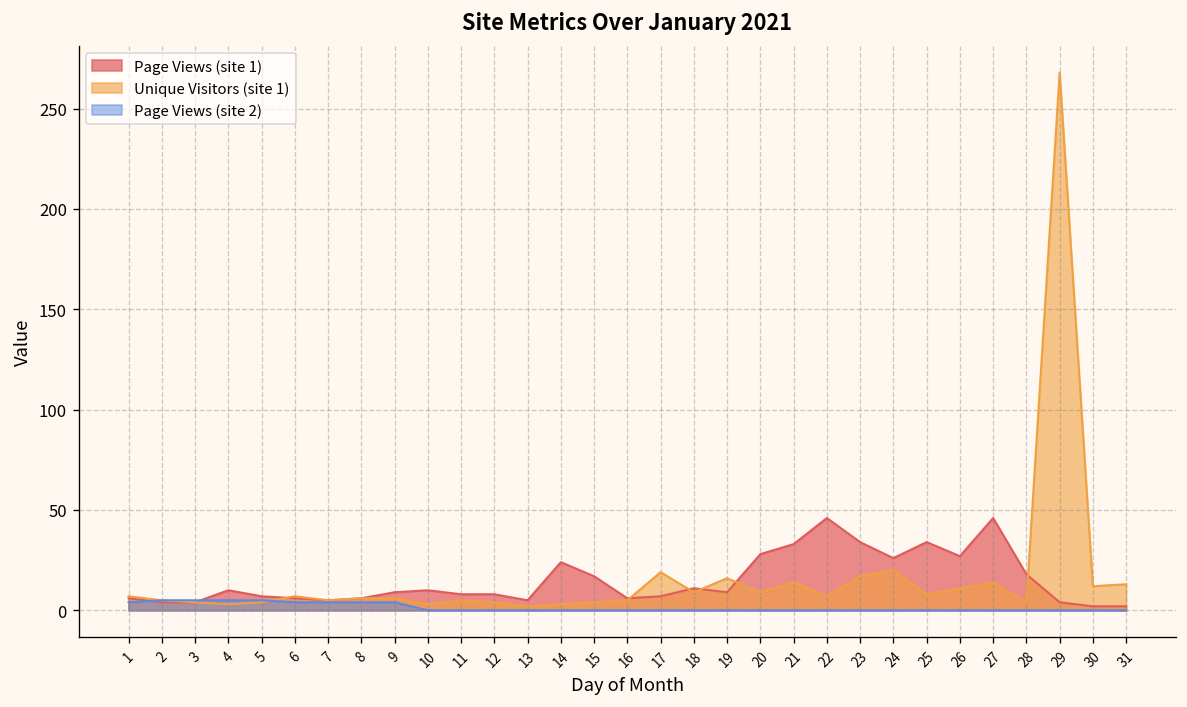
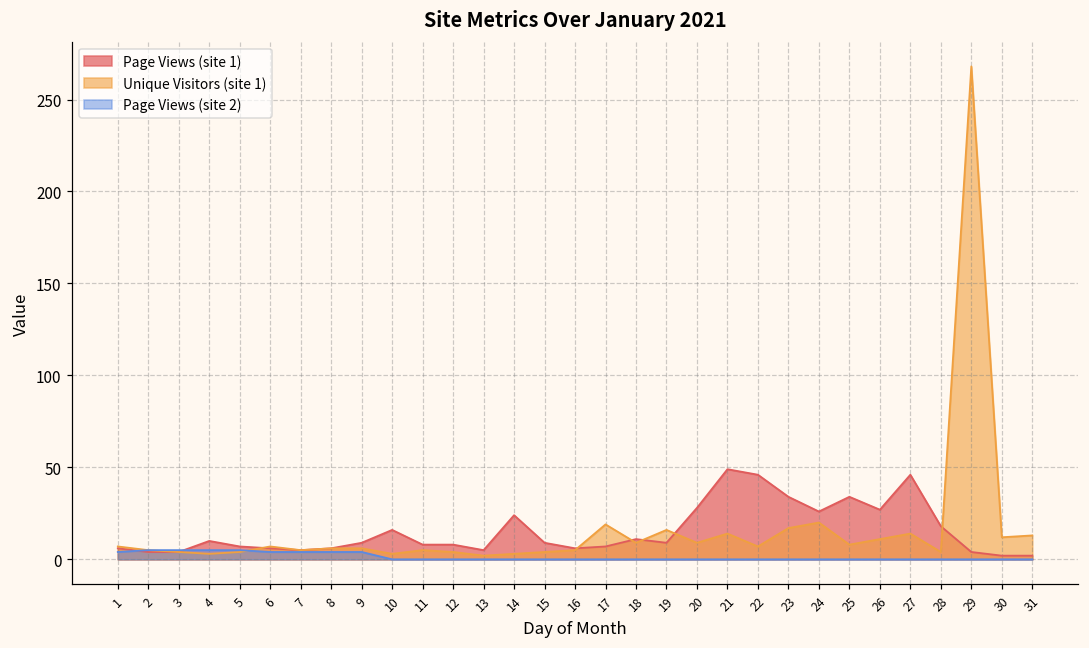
Page Views (site 1), 10: 10 -> 16
Page Views (site 1), 15: 17 -> 9
Page Views (site 1), 21: 33 -> 49
